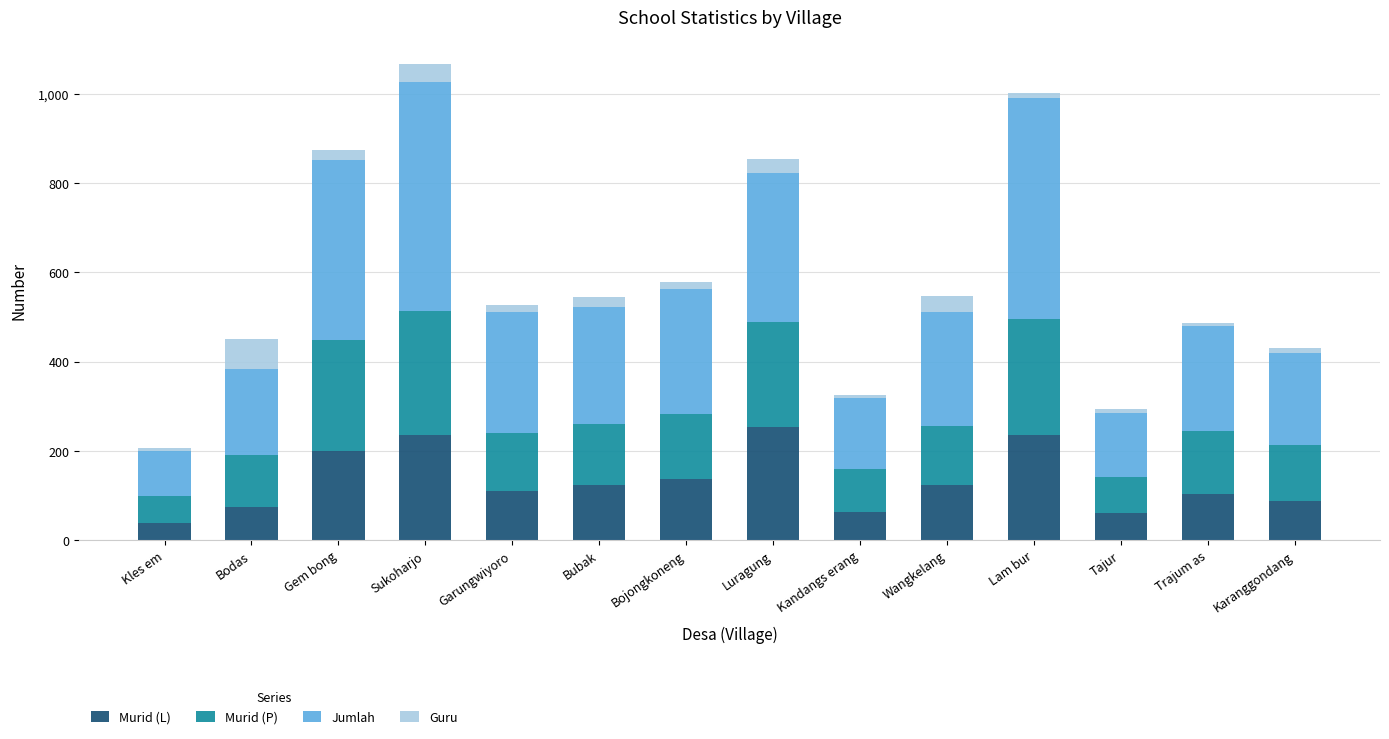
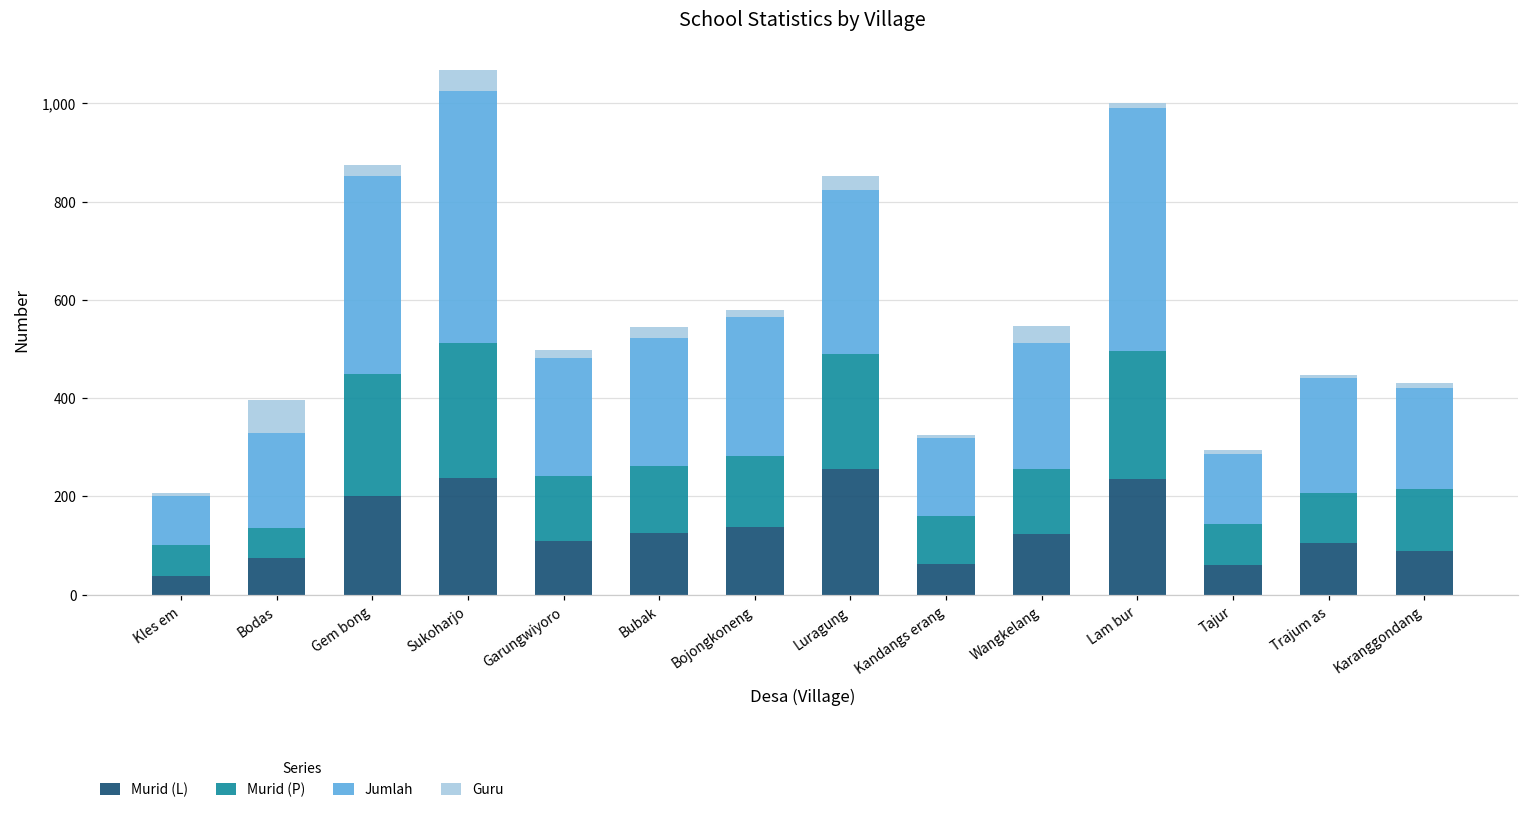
Murid (P), Bodas: 120 -> 60
Jumlah, Garungwiyoro: 270 -> 240
Murid (P), Trajum as: 140 -> 100
